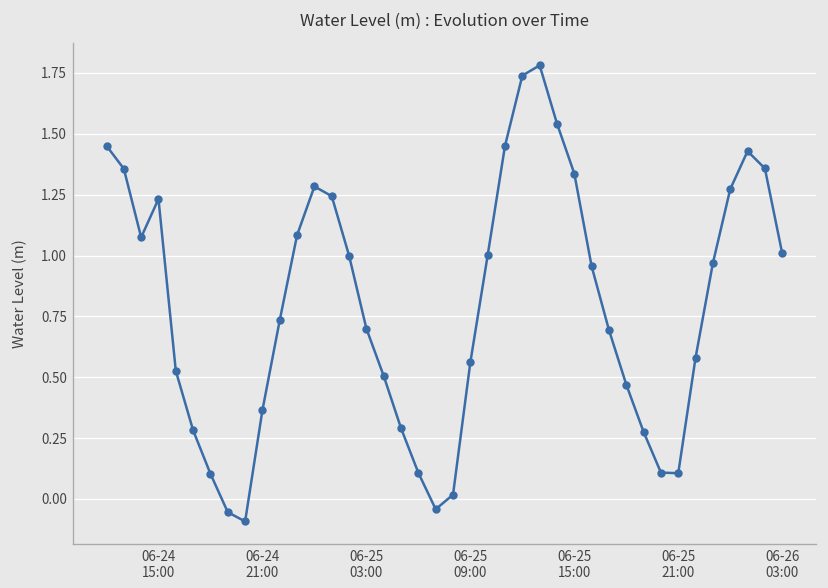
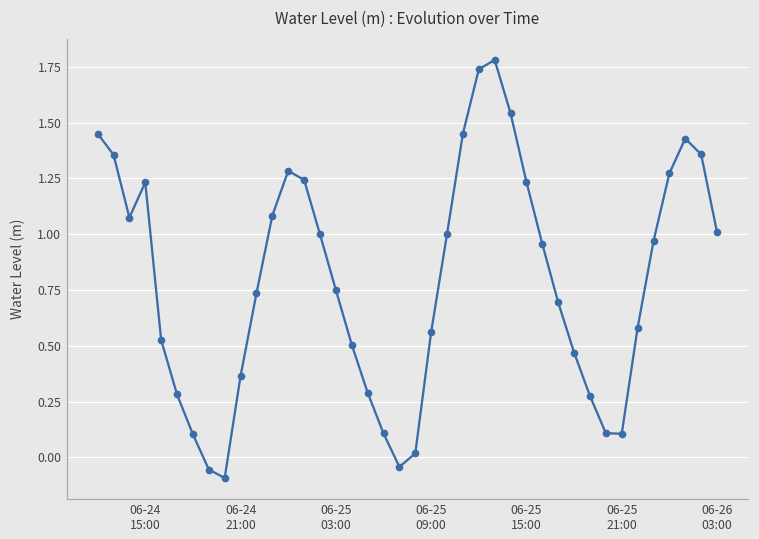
06-25 03:00: 0.70 -> 0.75
06-25 15:00: 1.34 -> 1.23
